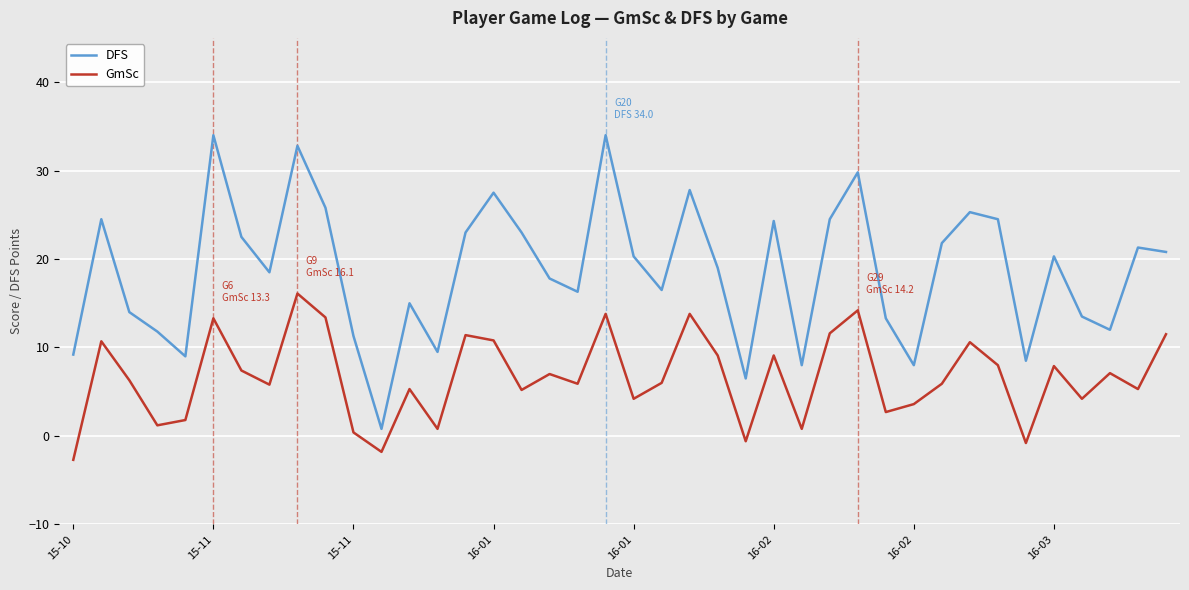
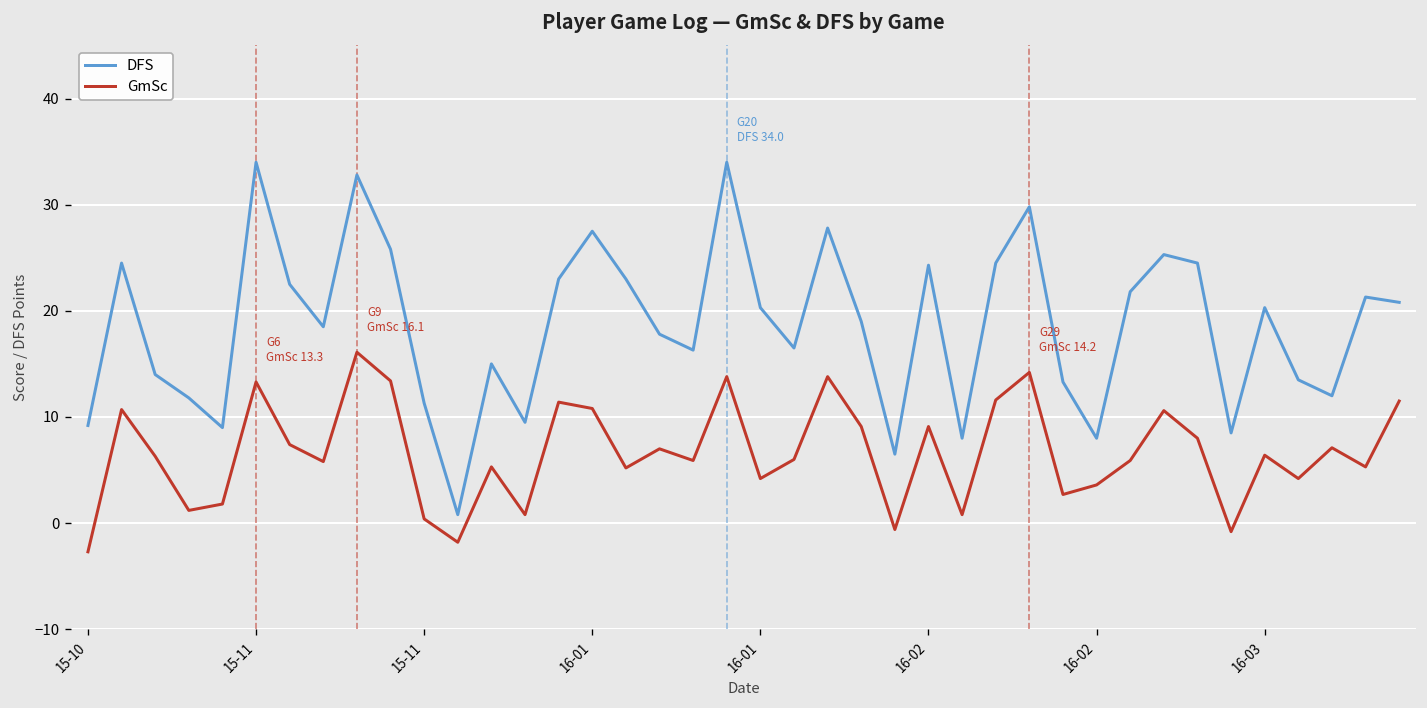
GmSc, 16-03: 8 -> 6
